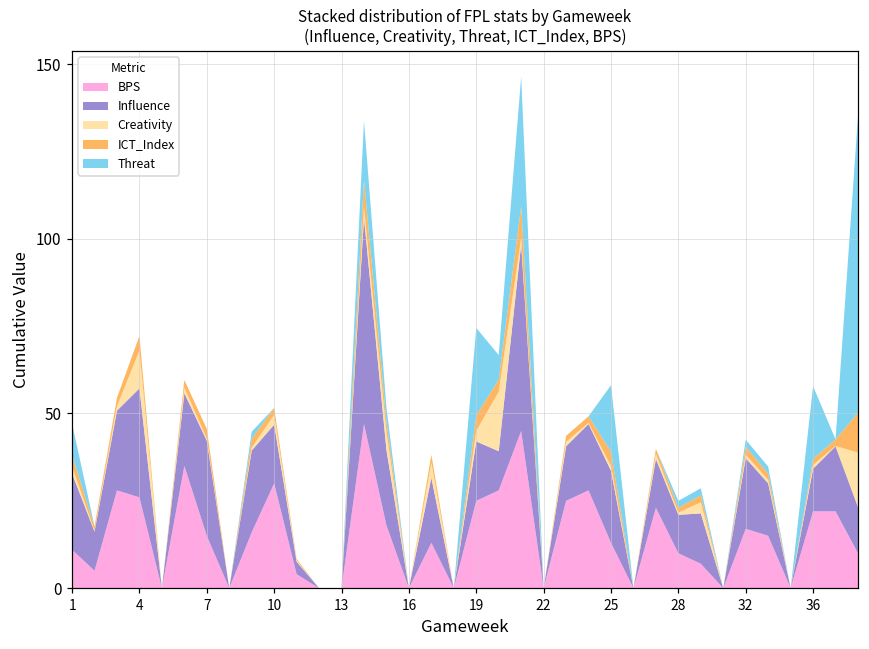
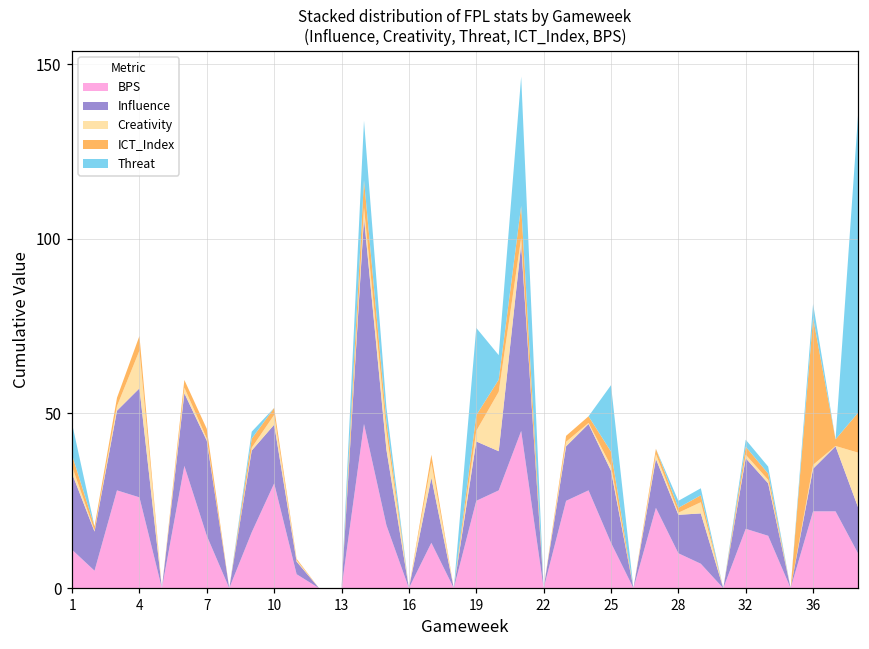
ICT_Index, 36: 2 -> 42
Threat, 36: 21 -> 4
